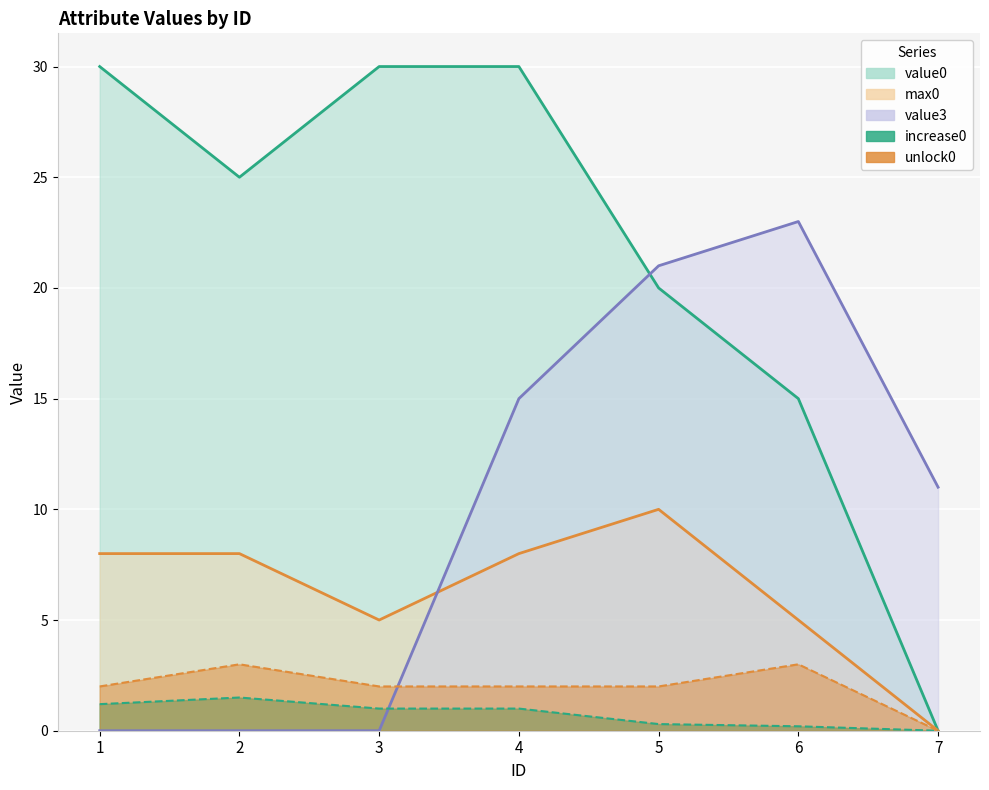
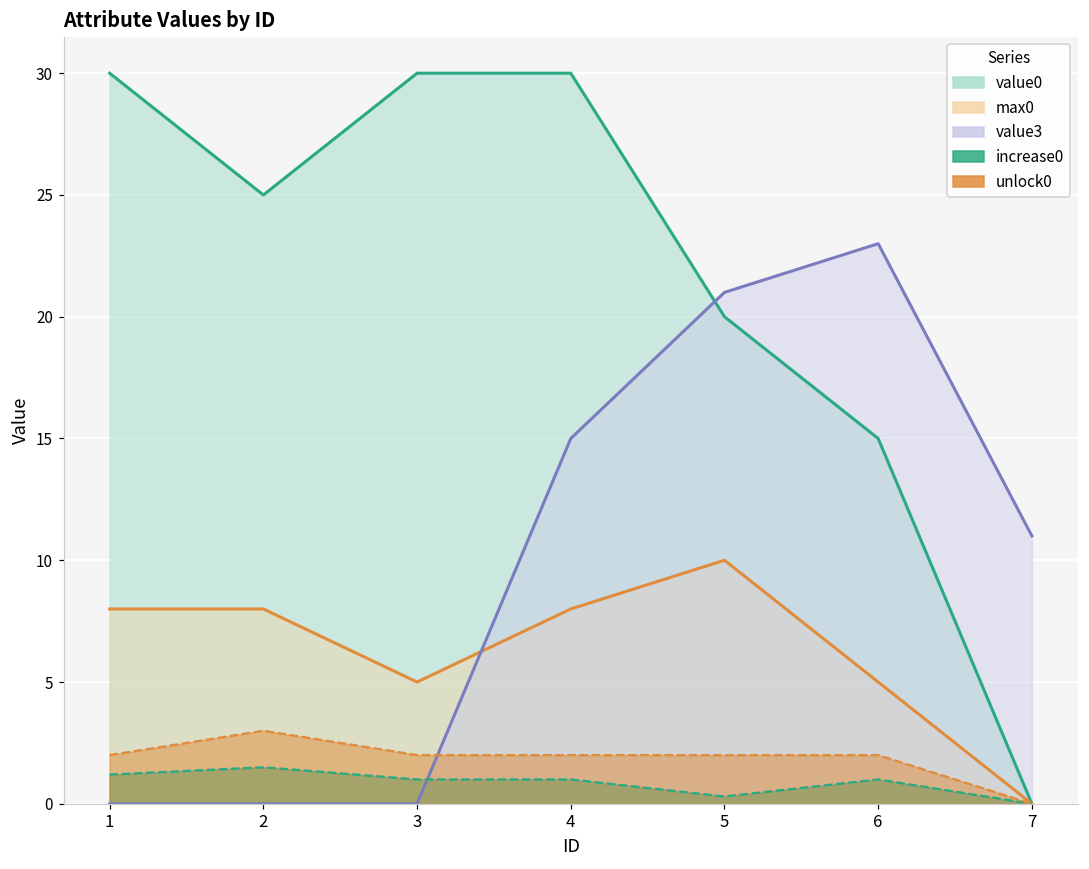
increase0, 6: 0.2 -> 1.0
unlock0, 6: 3 -> 2
